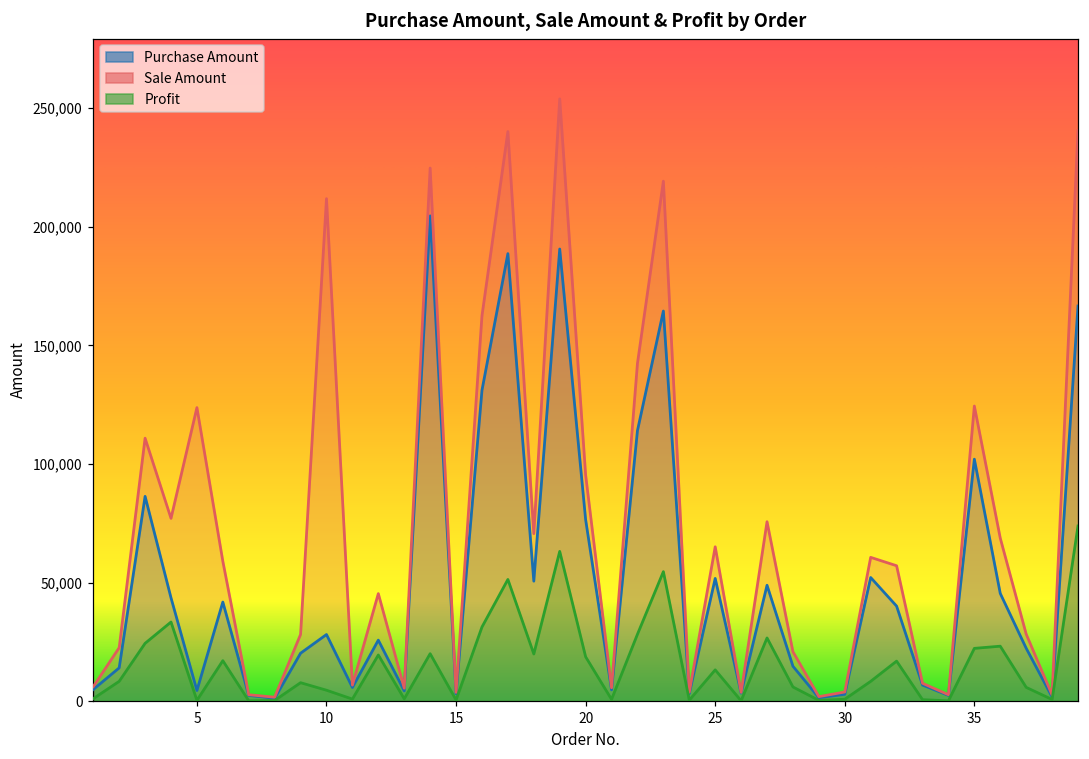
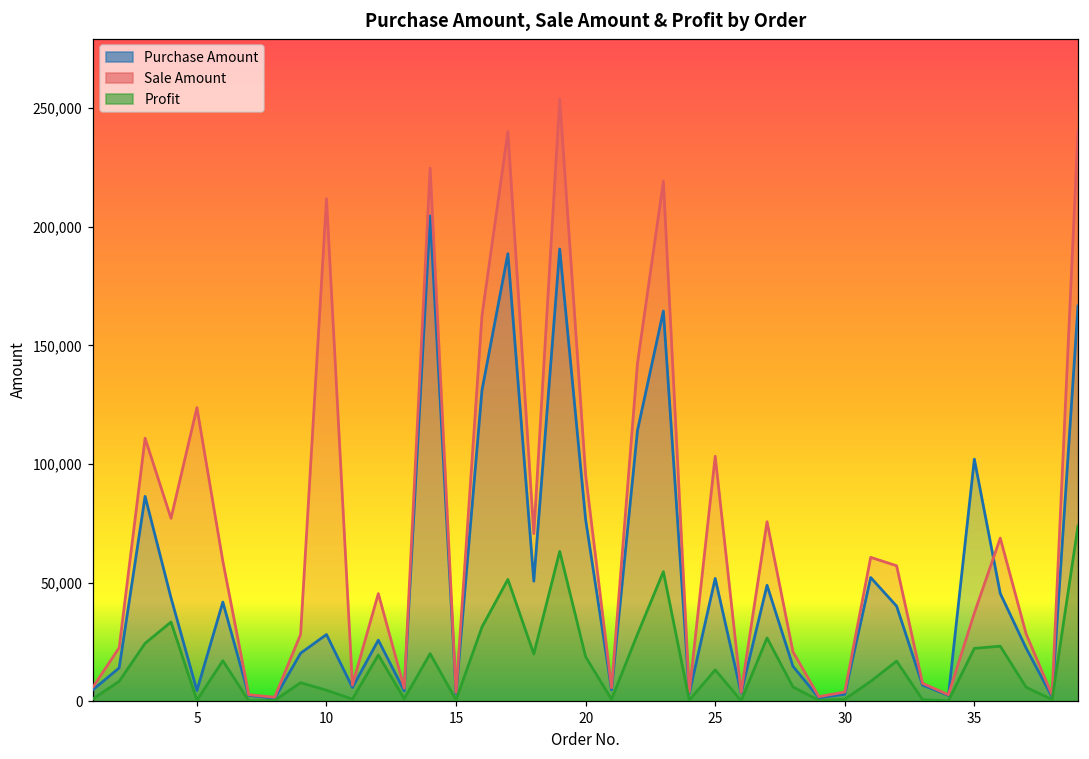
Sale Amount, 25: 65,000 -> 103,000
Sale Amount, 35: 124,000 -> 37,000
